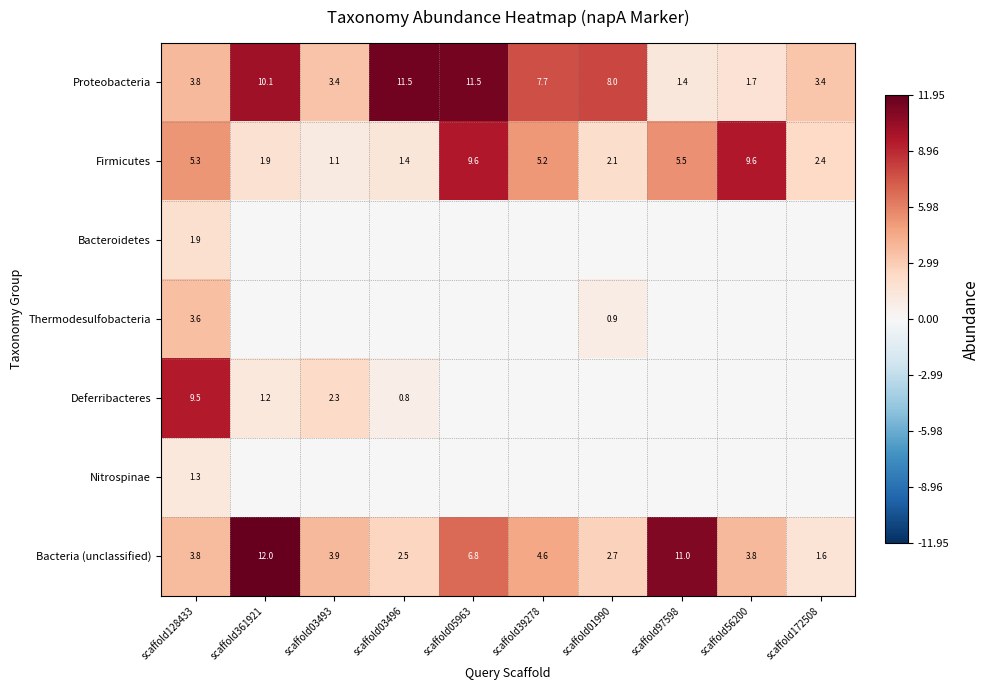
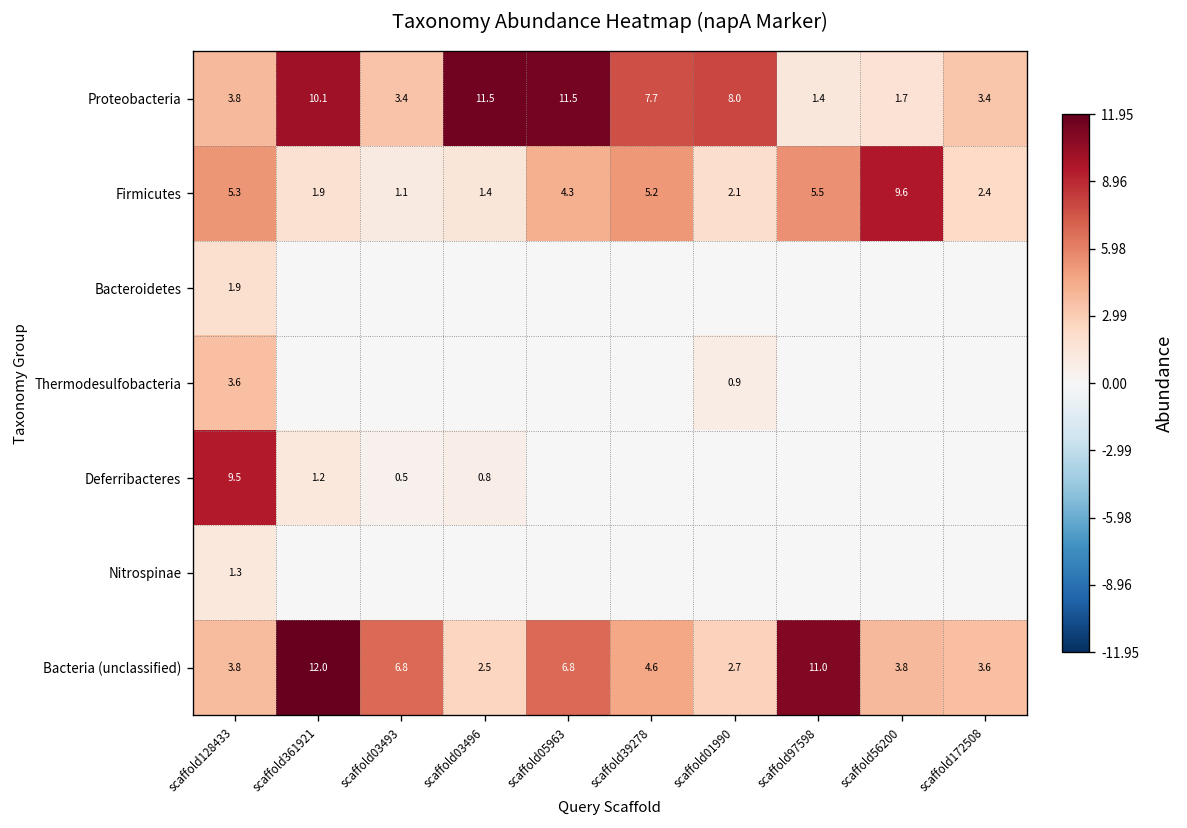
Firmicutes, scaffold05963: 9.6 -> 4.3
Deferribacteres, scaffold03493: 2.3 -> 0.5
Bacteria (unclassified), scaffold03493: 3.9 -> 6.8
Bacteria (unclassified), scaffold172508: 1.6 -> 3.6
